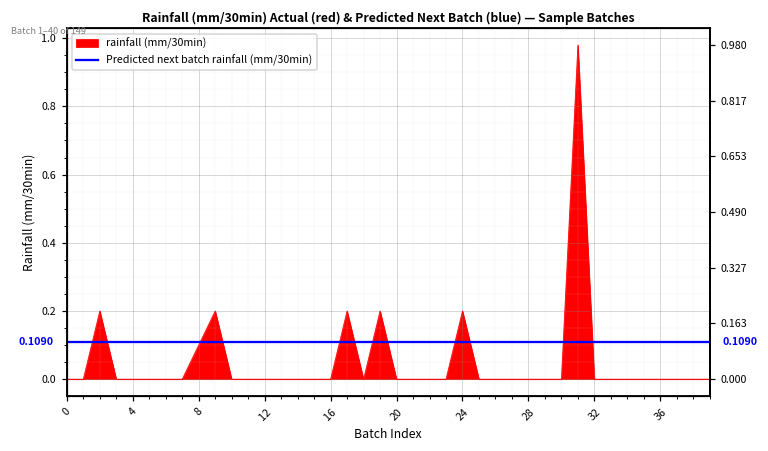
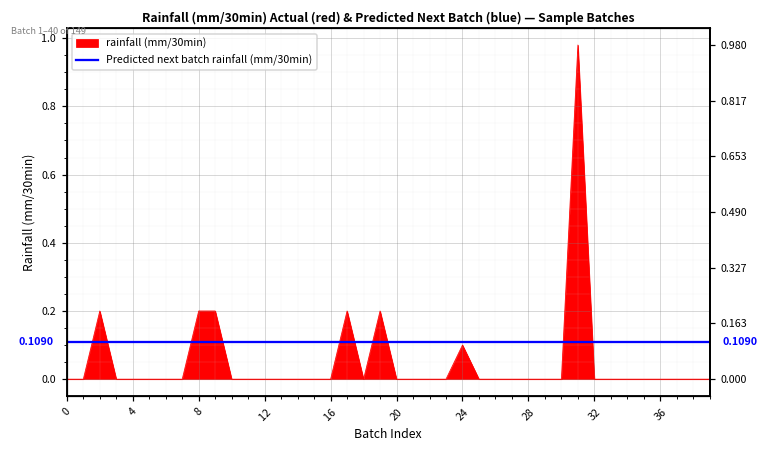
8: 0.1 -> 0.2
24: 0.2 -> 0.1
